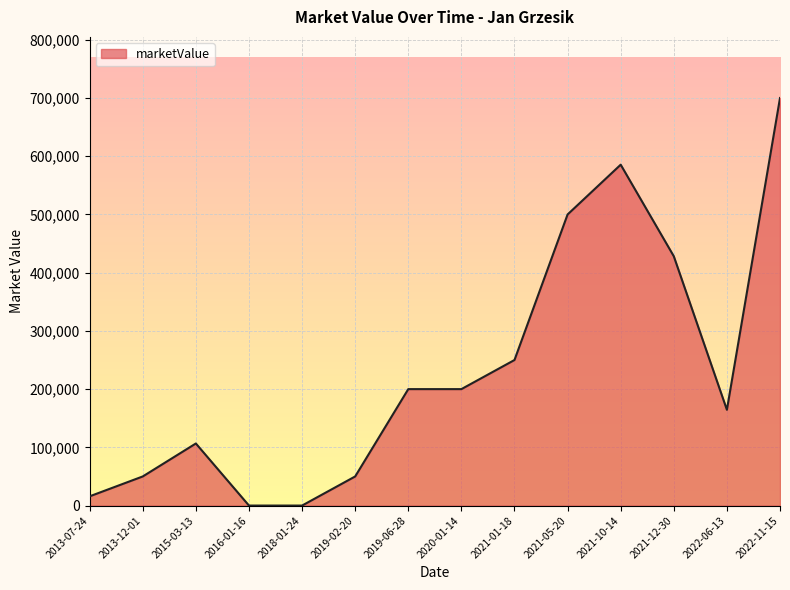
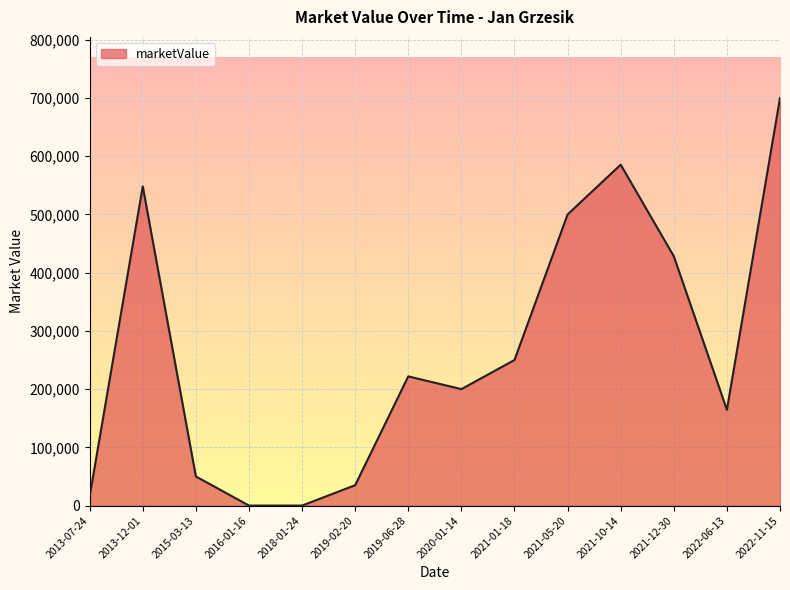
2013-12-01: 50,000 -> 550,000
2015-03-13: 110,000 -> 50,000
2019-02-20: 50,000 -> 30,000
2019-06-28: 200,000 -> 220,000
